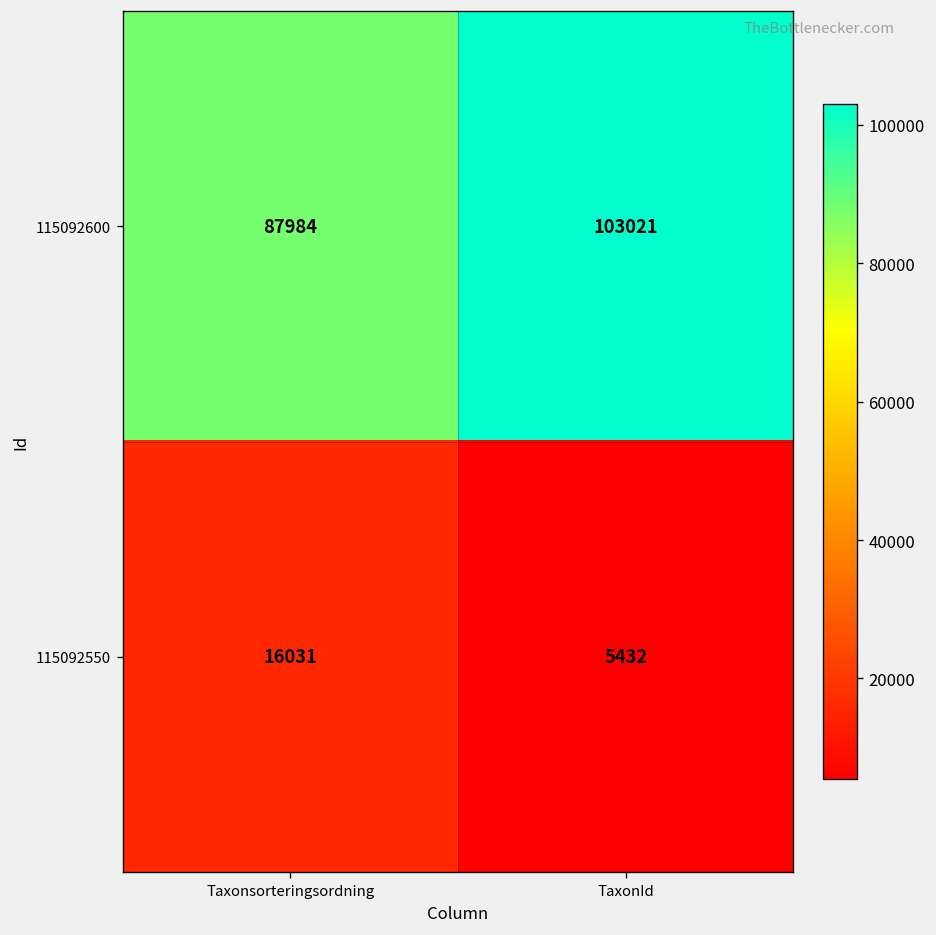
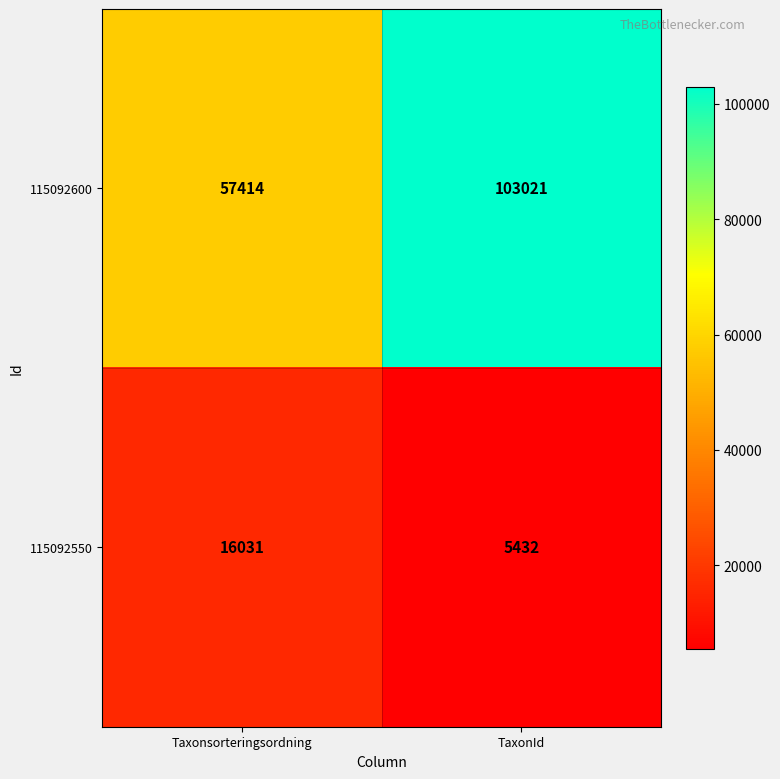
115092600, Taxonsorteringsordning: 87984 -> 57414
